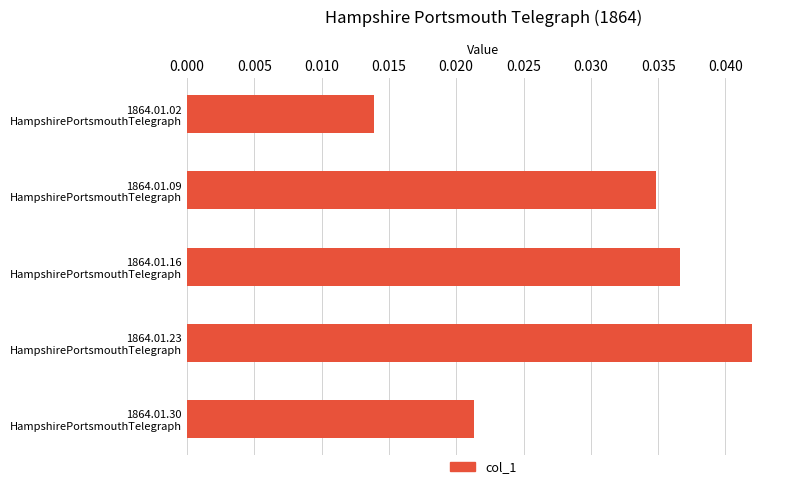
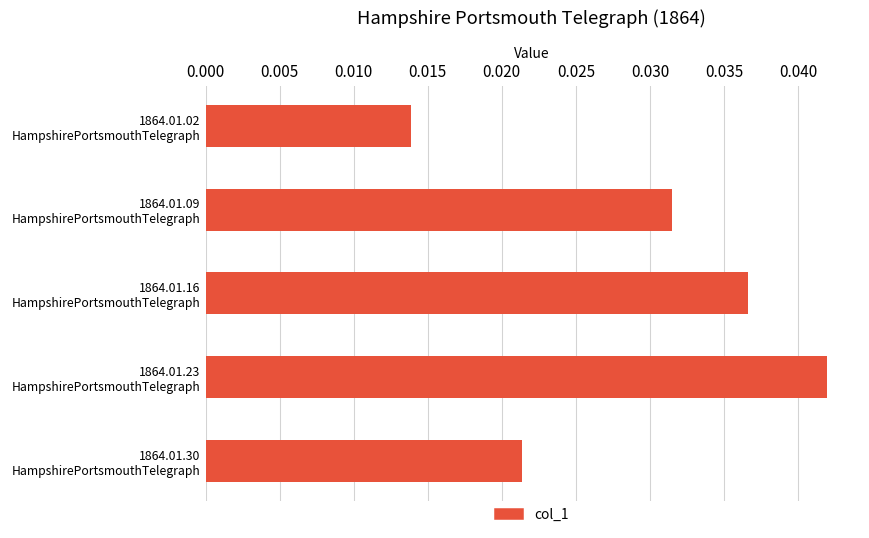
1864.01.09 HampshirePortsmouthTelegraph: 0.0348 -> 0.0315
